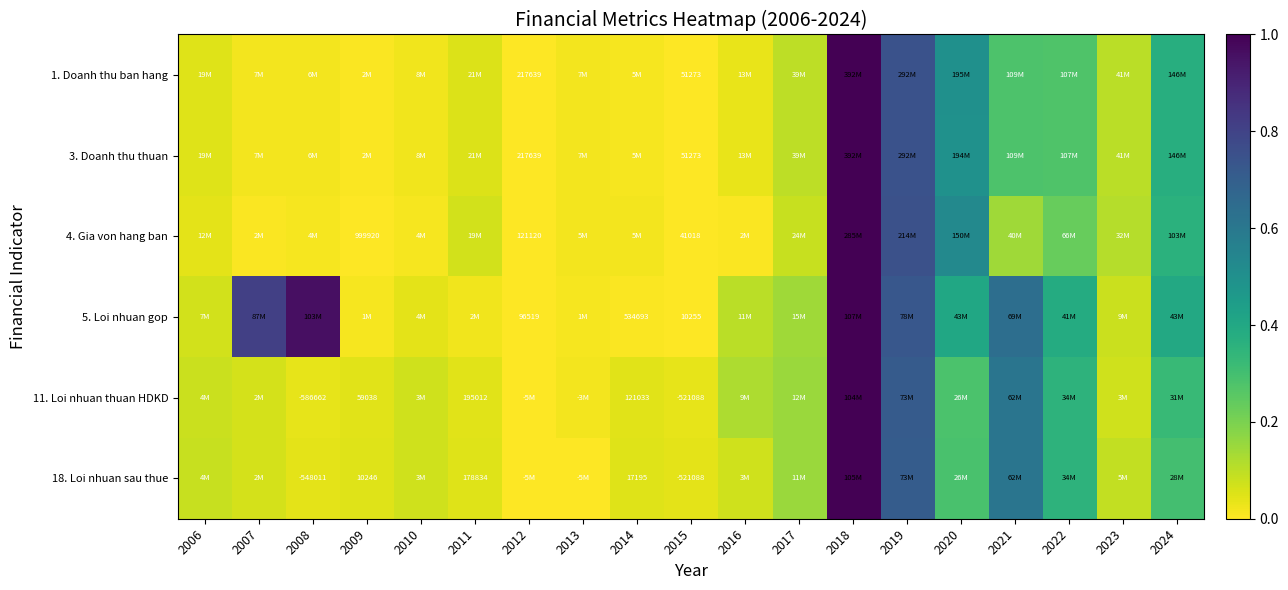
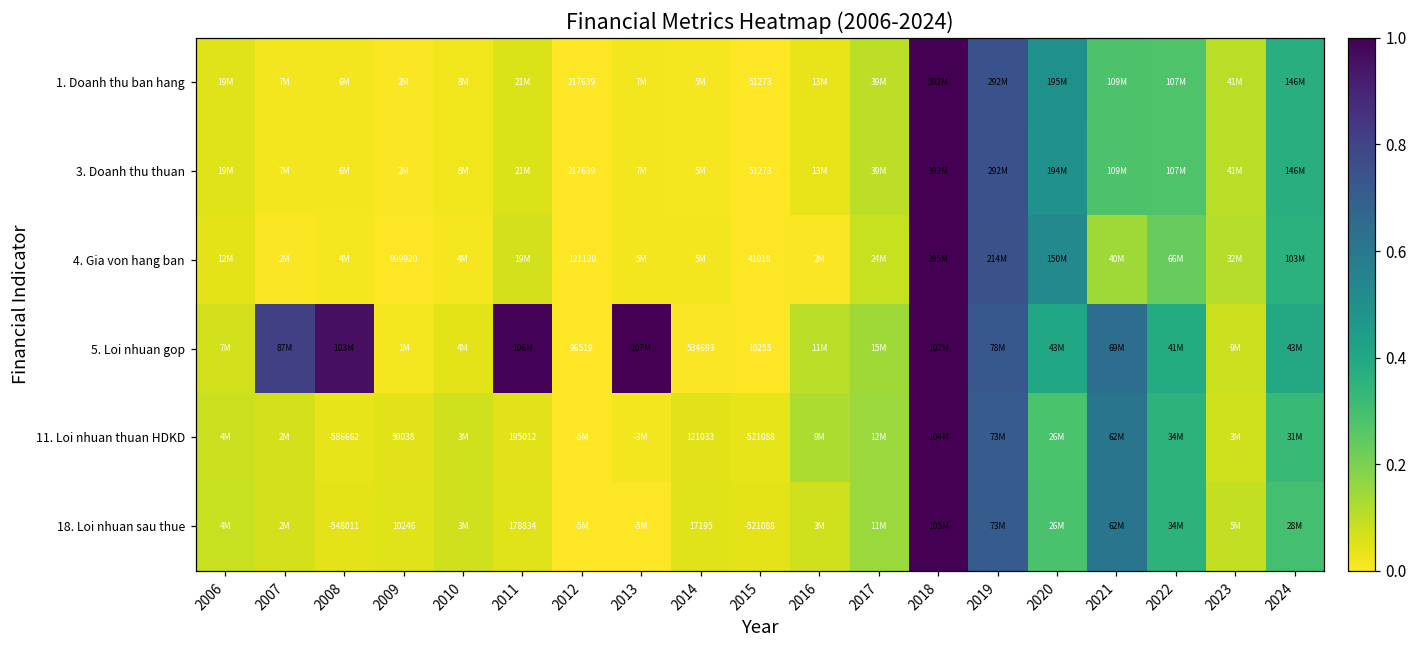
5. Loi nhuan gop, 2011: 2M -> 106M
5. Loi nhuan gop, 2013: 1M -> 107M
